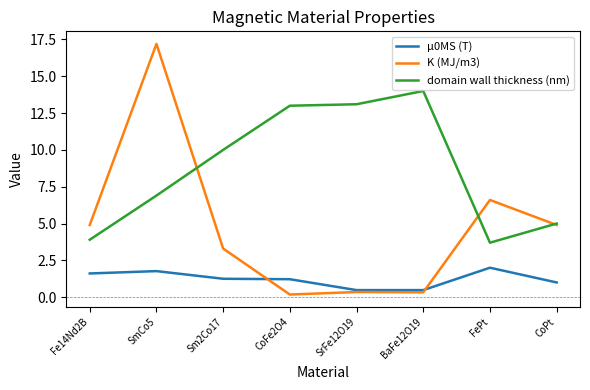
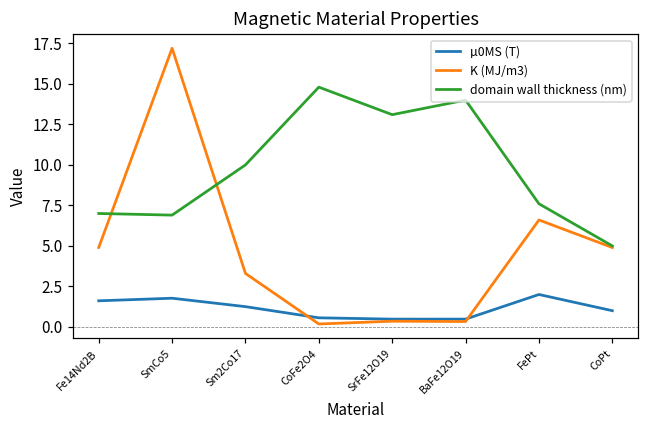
domain wall thickness (nm), Fe14Nd2B: 3.9 -> 7.0
µ0MS (T), CoFe2O4: 1.2 -> 0.6
domain wall thickness (nm), CoFe2O4: 13.0 -> 14.8
domain wall thickness (nm), FePt: 3.7 -> 7.6
